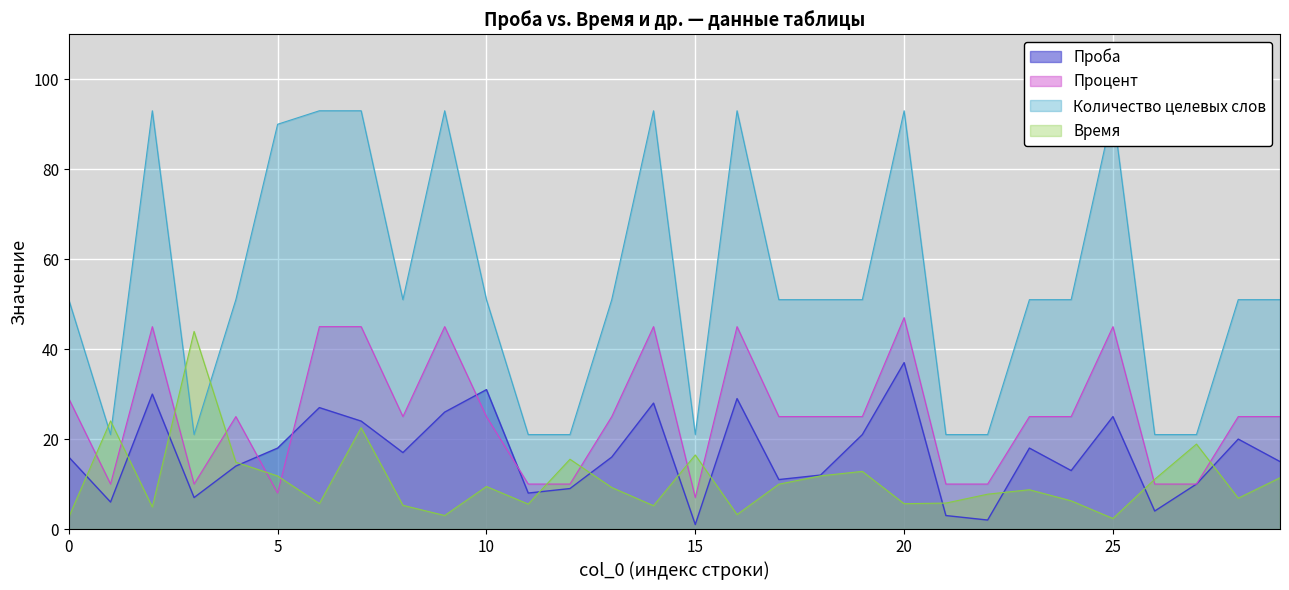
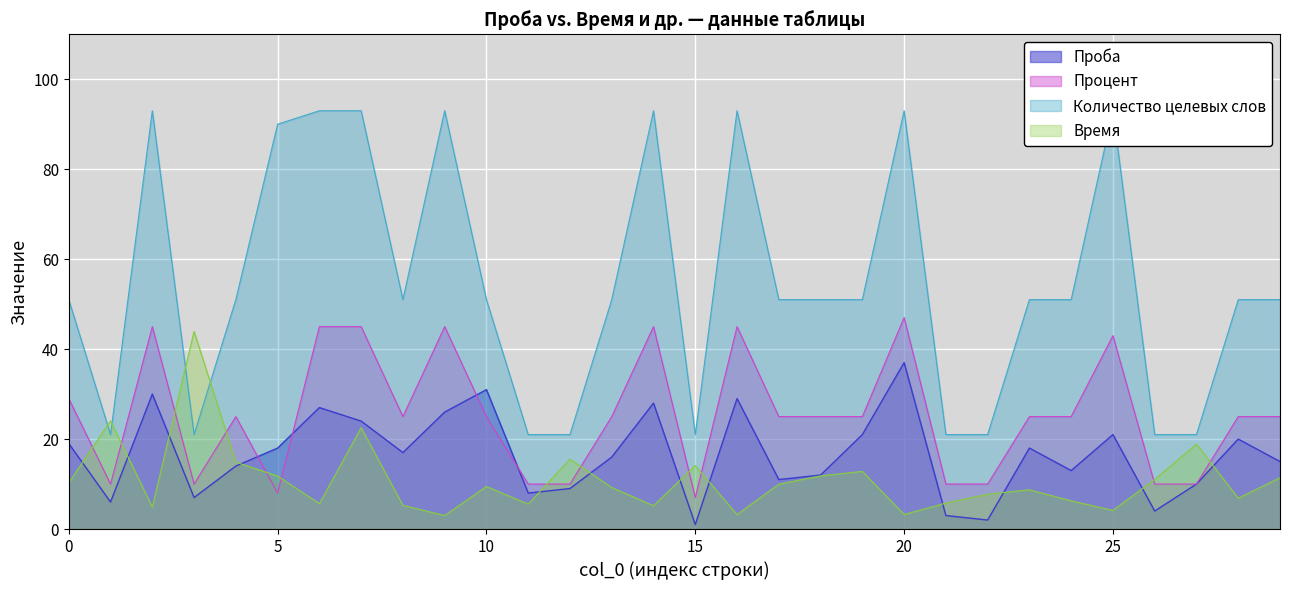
Проба, 0: 16 -> 19
Время, 0: 3 -> 10
Время, 15: 16 -> 14
Время, 20: 6 -> 3
Проба, 25: 25 -> 21
Процент, 25: 45 -> 43
Время, 25: 2 -> 4
